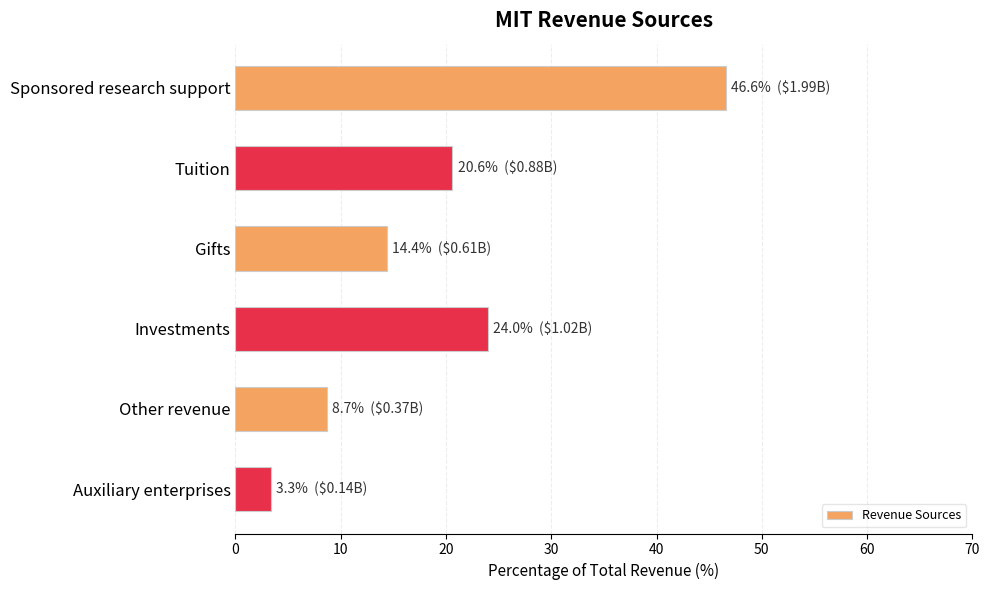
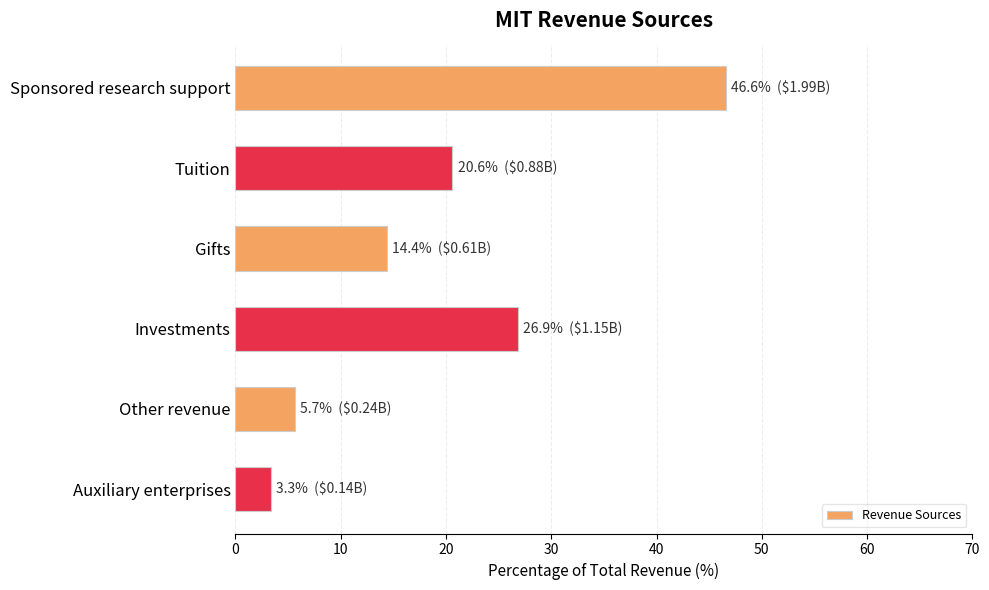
Investments: 24.0% ($1.02B) -> 26.9% ($1.15B)
Other revenue: 8.7% ($0.37B) -> 5.7% ($0.24B)
